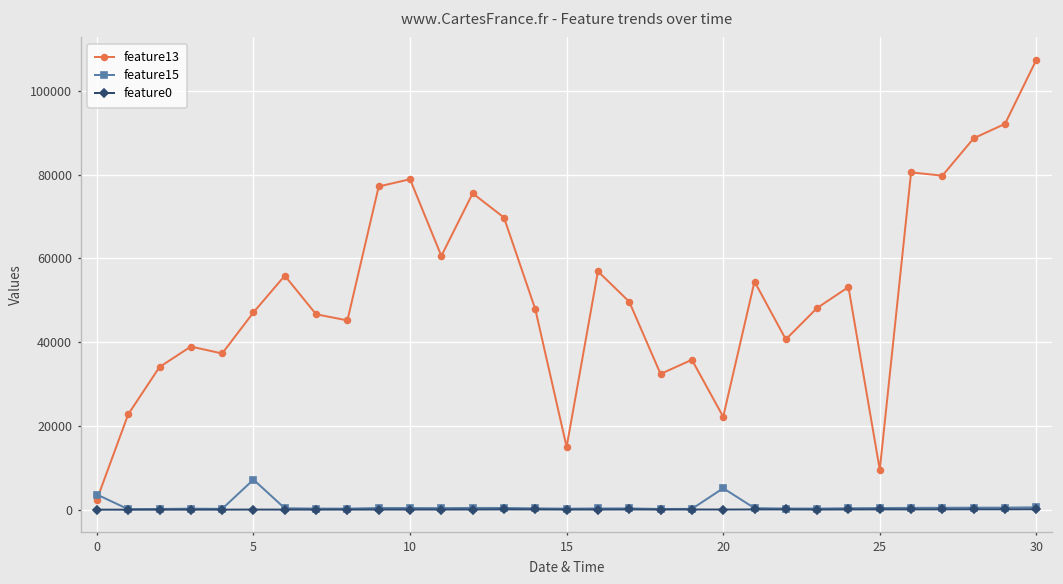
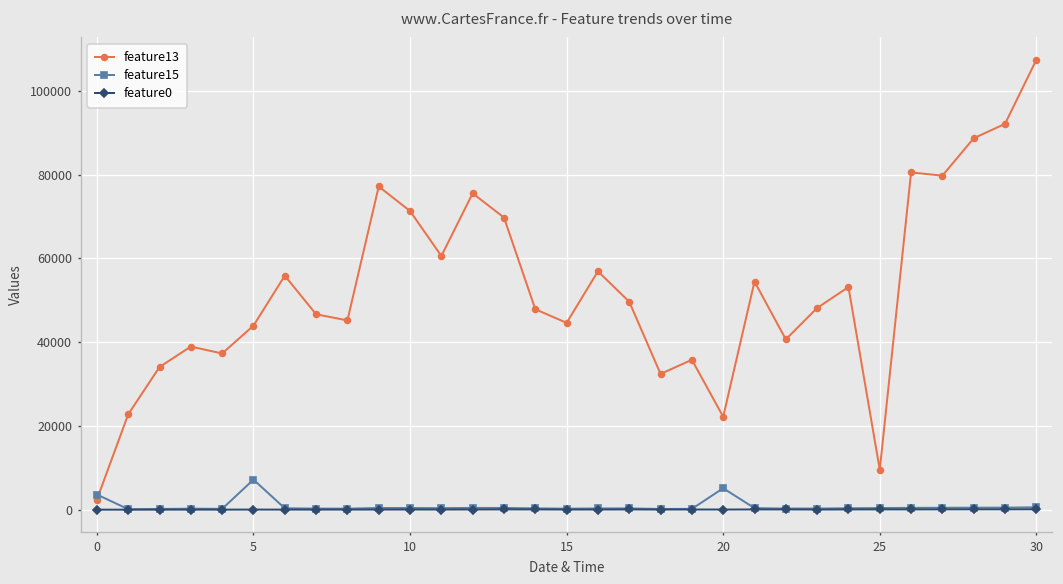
feature13, 5: 47000 -> 44000
feature13, 10: 79000 -> 71000
feature13, 15: 15000 -> 45000
